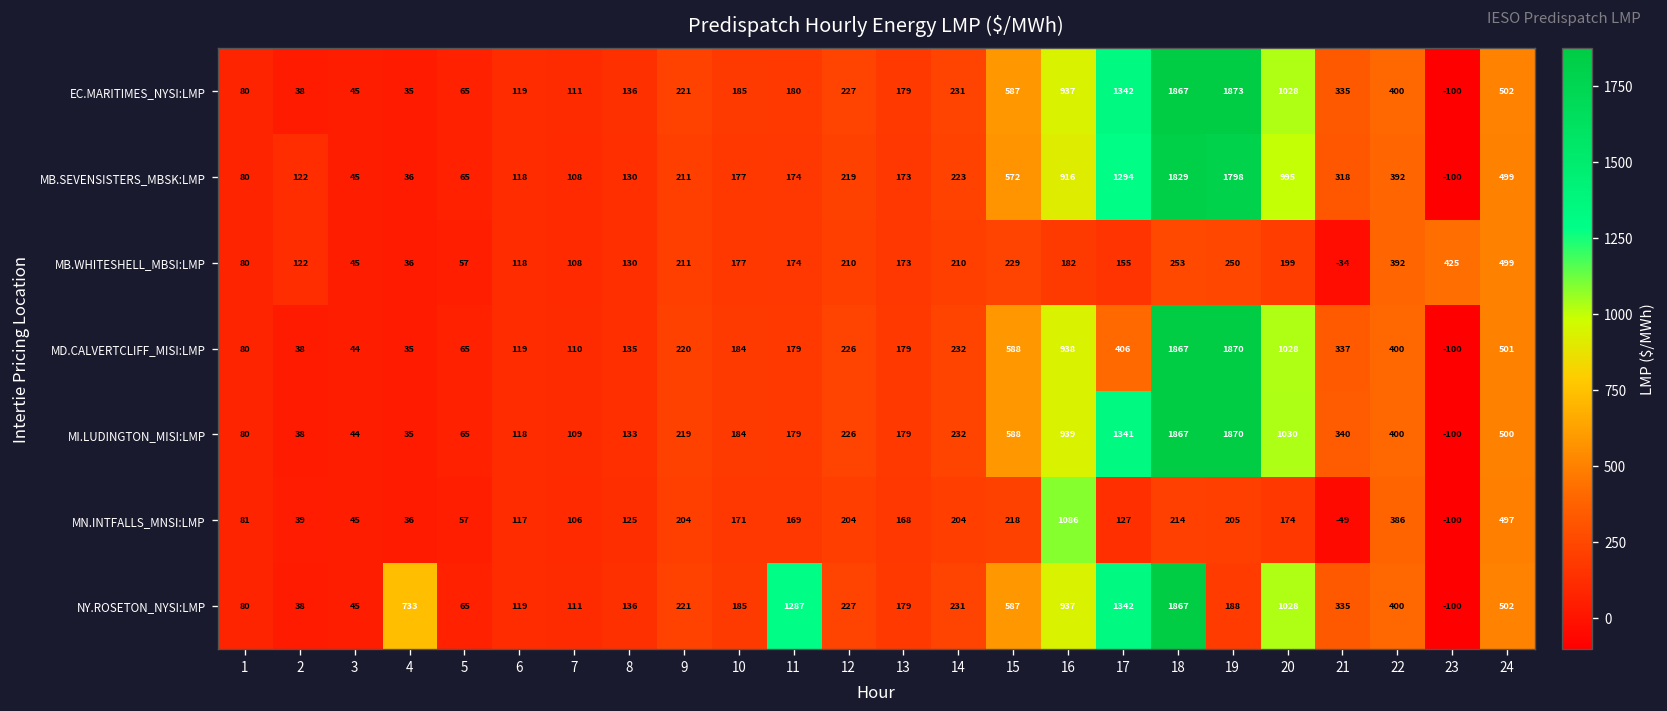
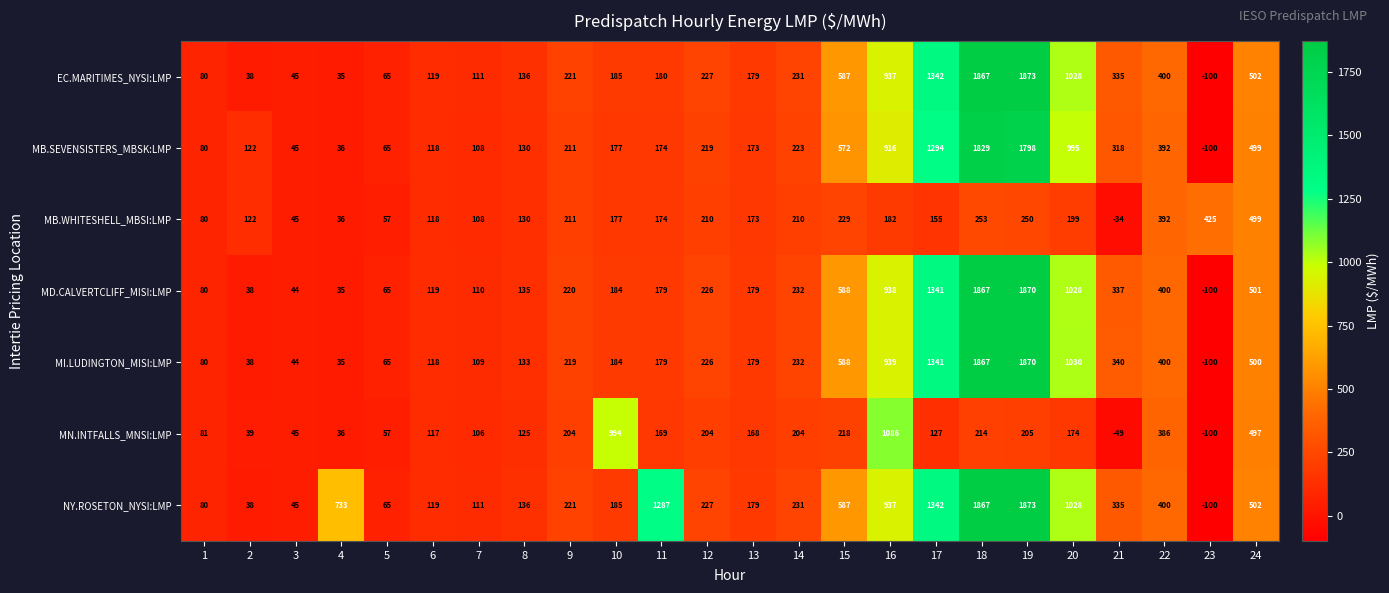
MD.CALVERTCLIFF_MISI:LMP, 17: 406 -> 1341
MN.INTFALLS_MNSI:LMP, 10: 171 -> 994
NY.ROSETON_NYSI:LMP, 19: 188 -> 1873
